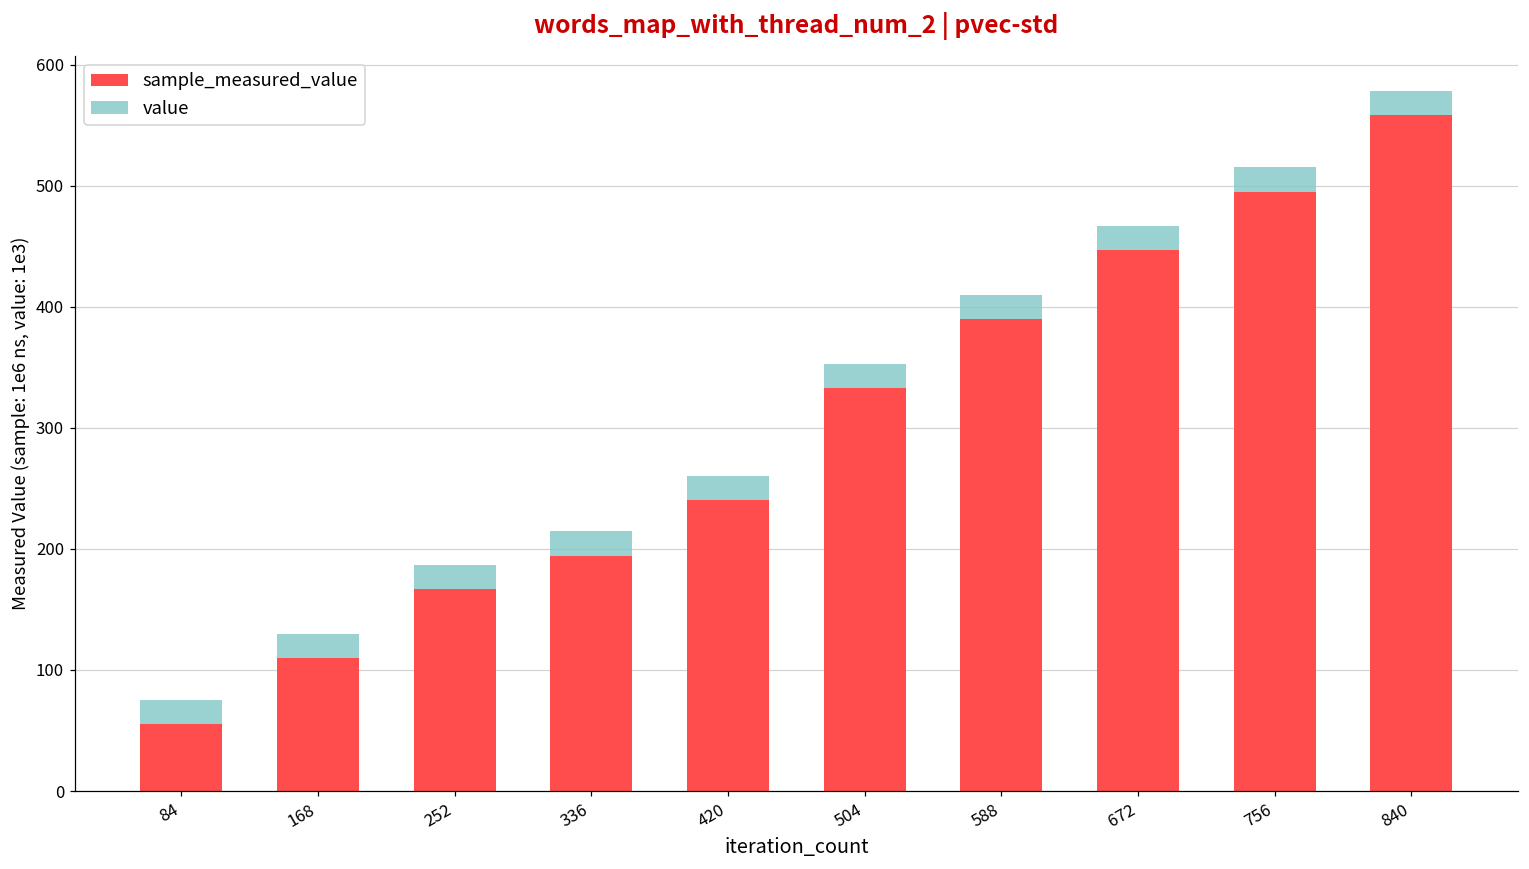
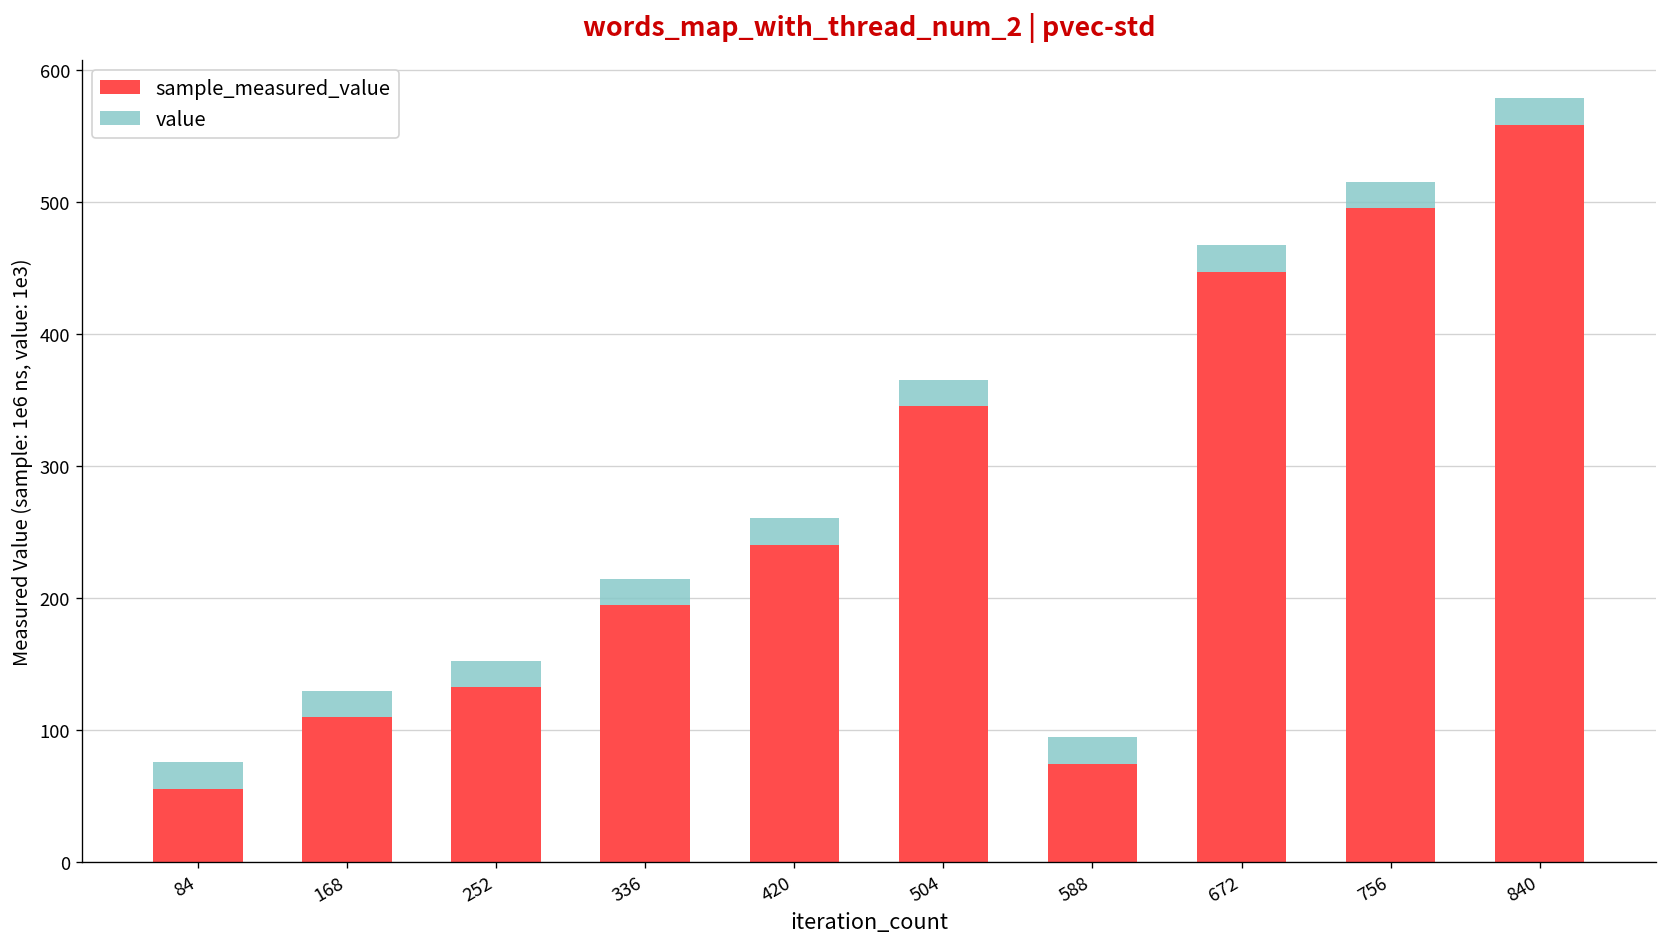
sample_measured_value, 252: 167 -> 133
sample_measured_value, 504: 333 -> 345
sample_measured_value, 588: 390 -> 74
